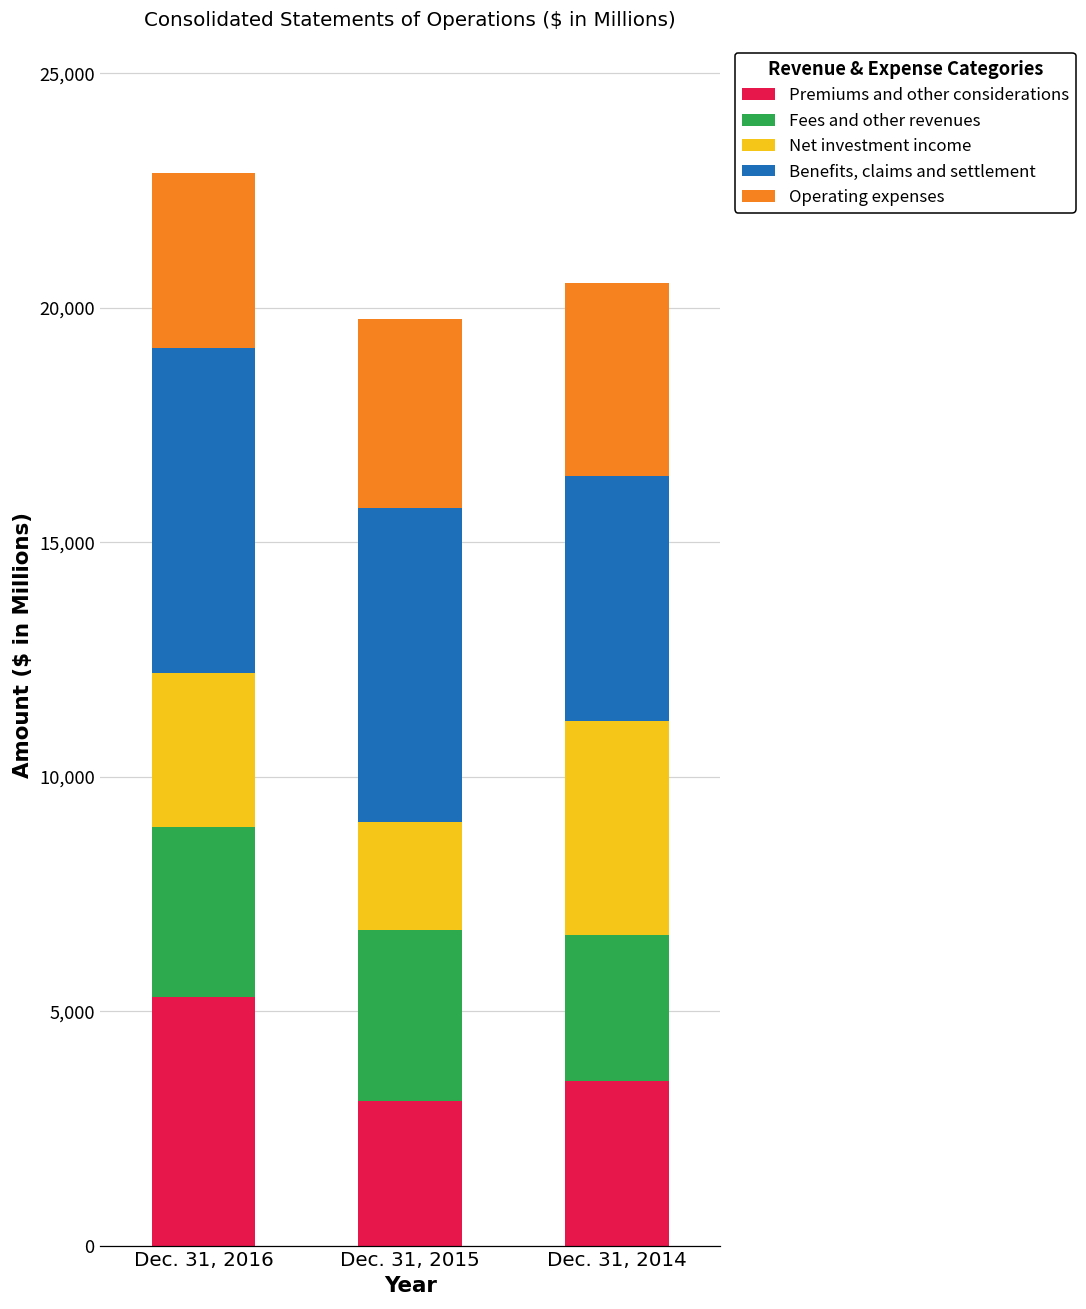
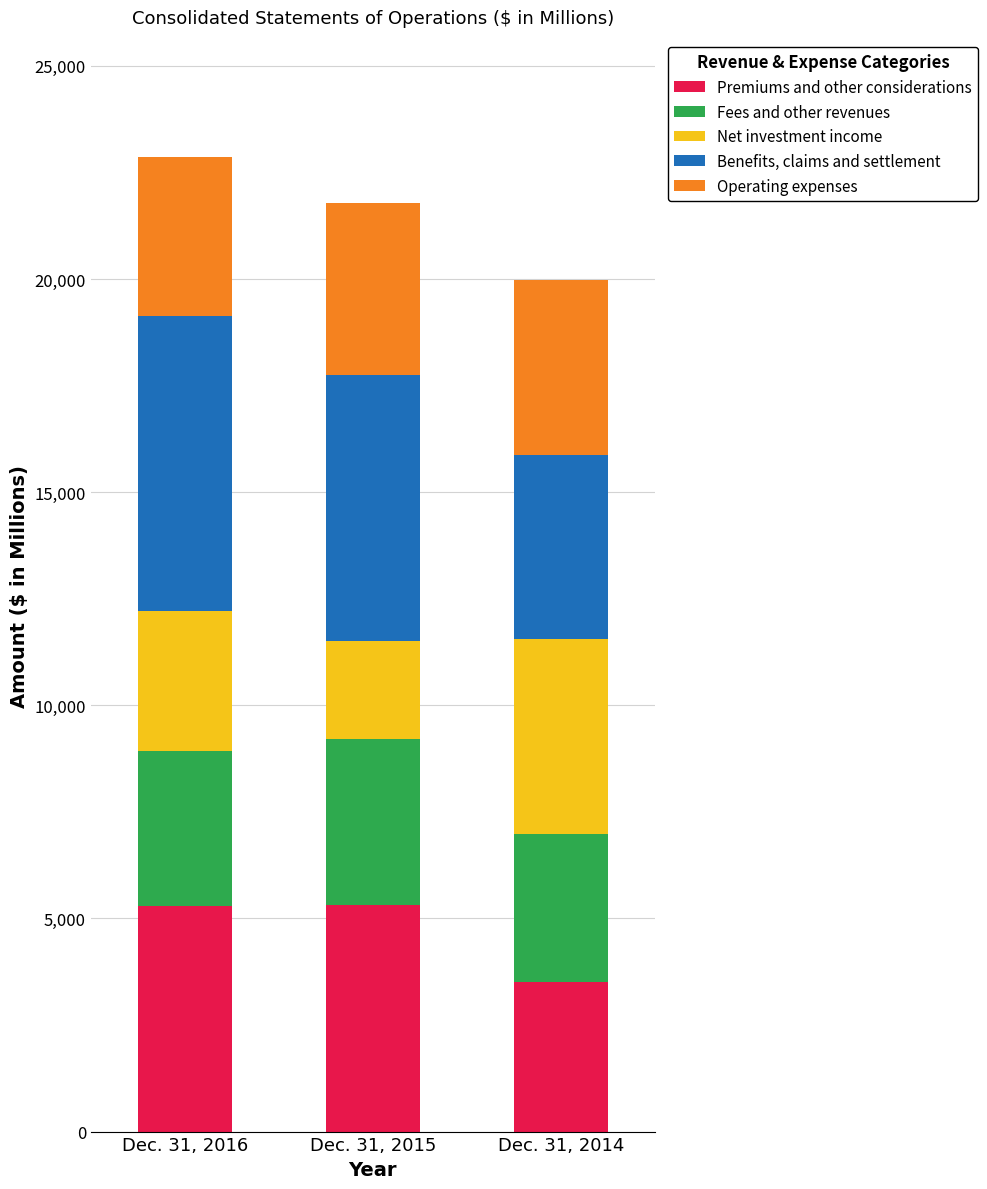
Premiums and other considerations, Dec. 31, 2015: 3,100 -> 5,300
Fees and other revenues, Dec. 31, 2015: 3,700 -> 3,900
Benefits, claims and settlement, Dec. 31, 2015: 6,700 -> 6,200
Fees and other revenues, Dec. 31, 2014: 3,100 -> 3,500
Benefits, claims and settlement, Dec. 31, 2014: 5,200 -> 4,300
